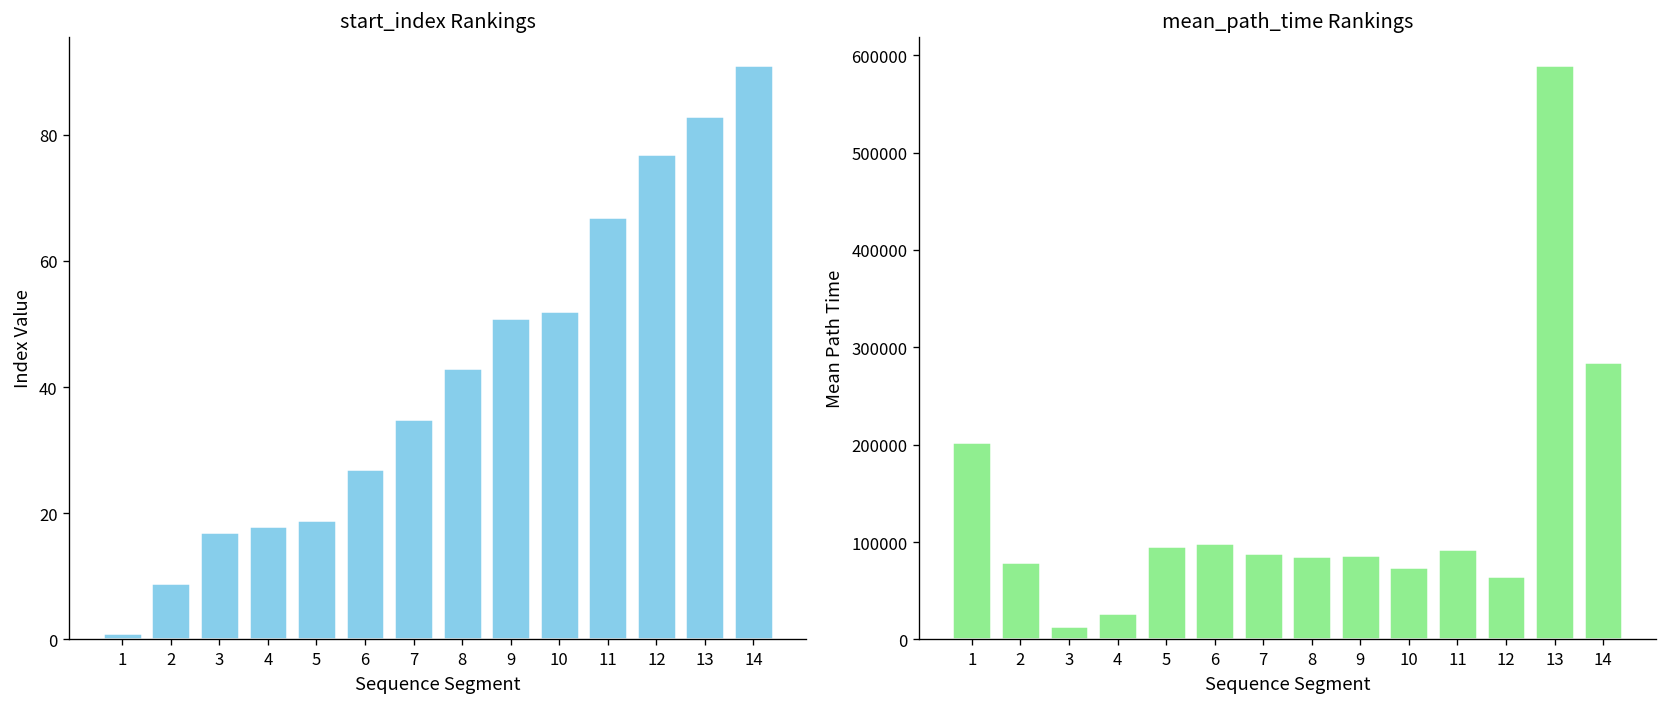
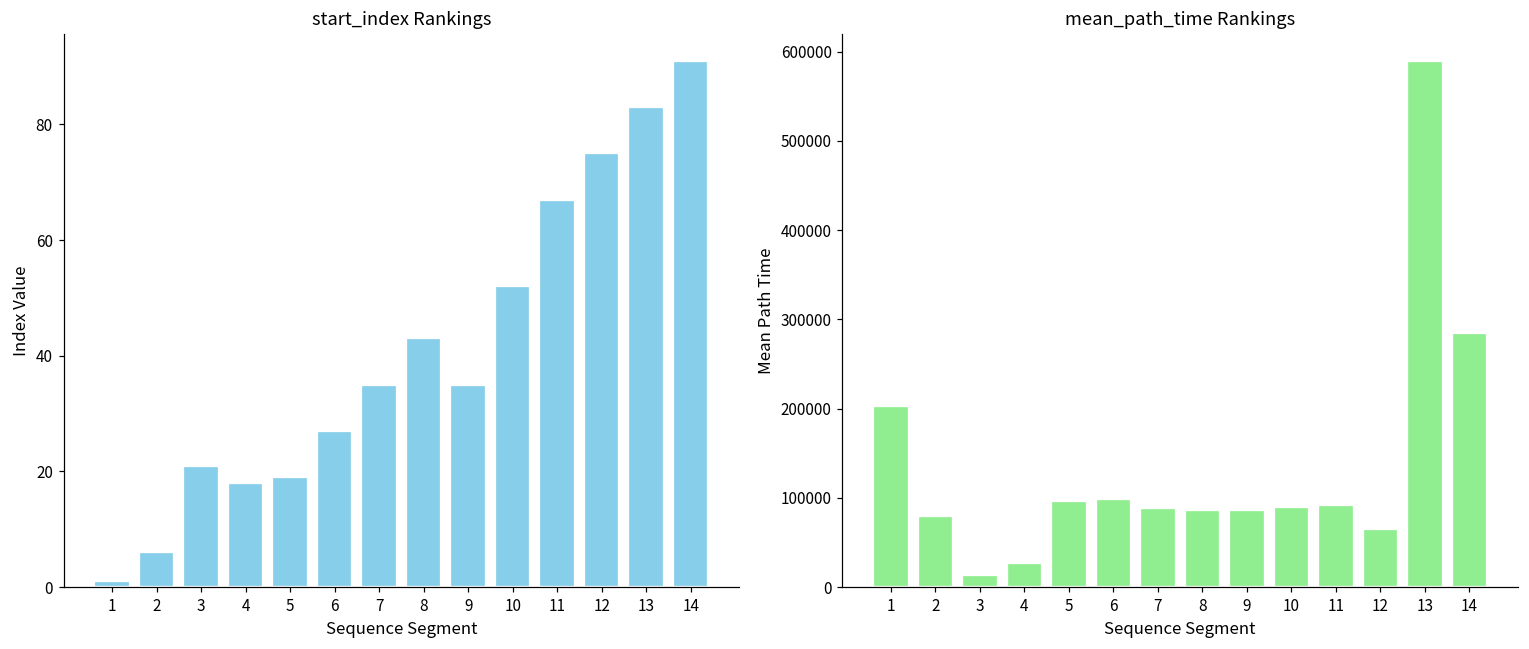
start_index Rankings, 2: 9 -> 6
start_index Rankings, 3: 17 -> 21
start_index Rankings, 9: 51 -> 35
start_index Rankings, 12: 77 -> 75
mean_path_time Rankings, 10: 70000 -> 90000
